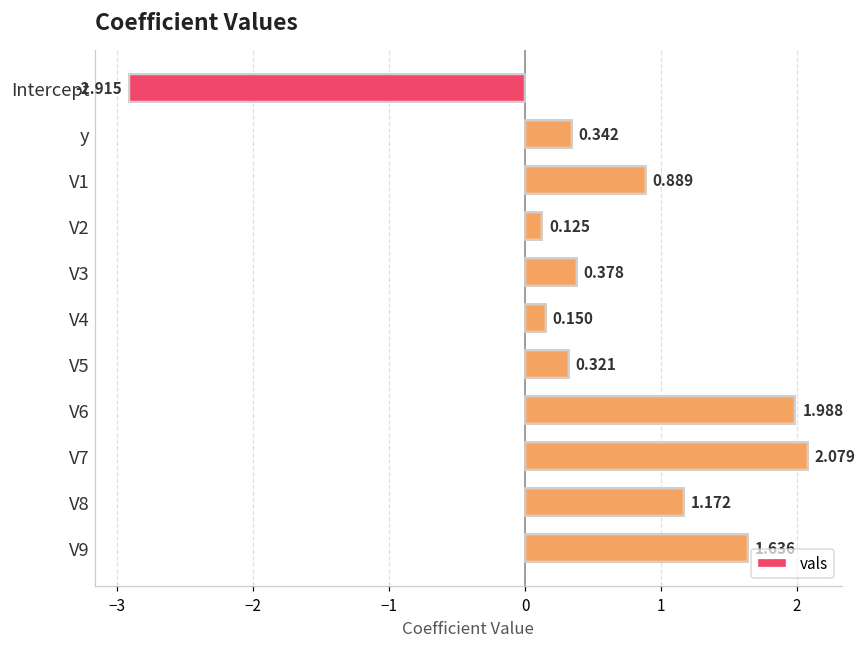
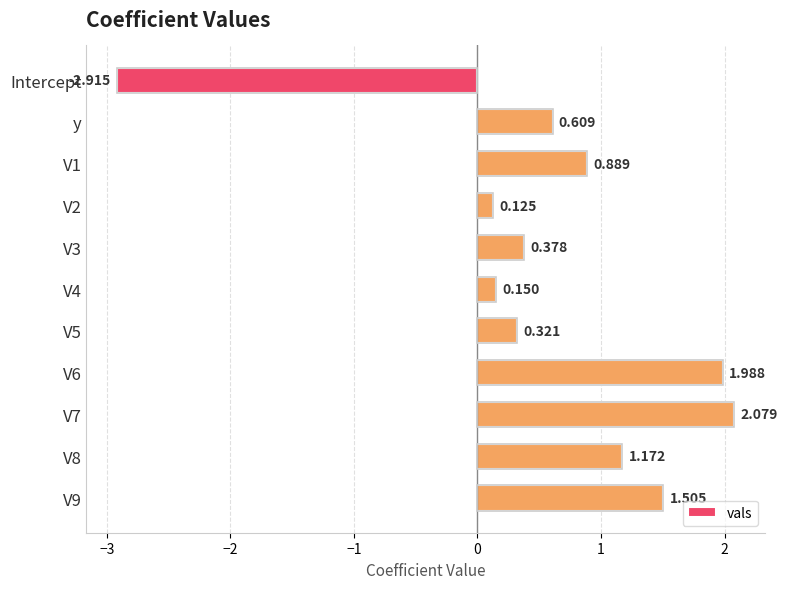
y: 0.342 -> 0.609
V9: 1.636 -> 1.505
